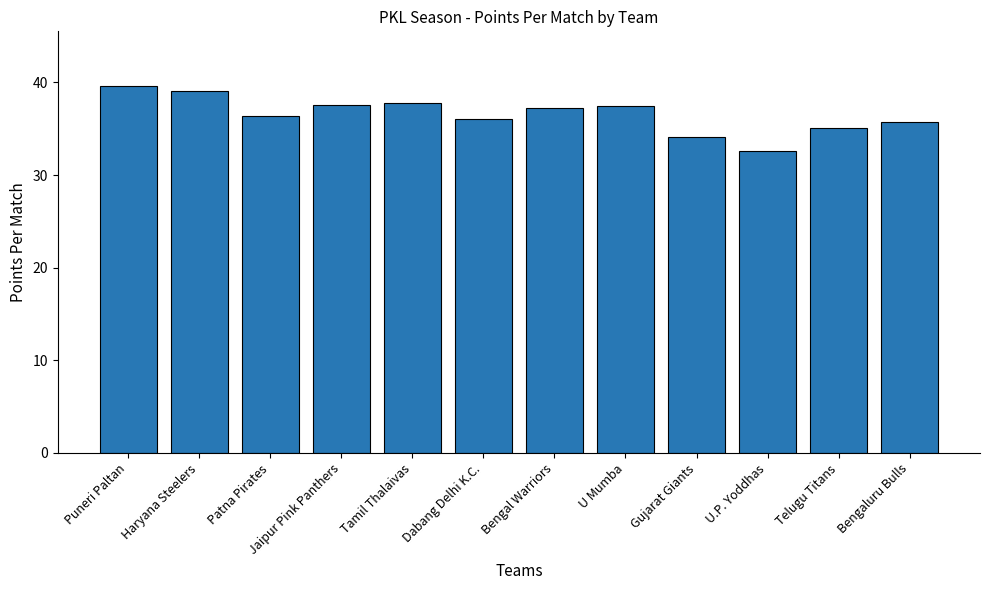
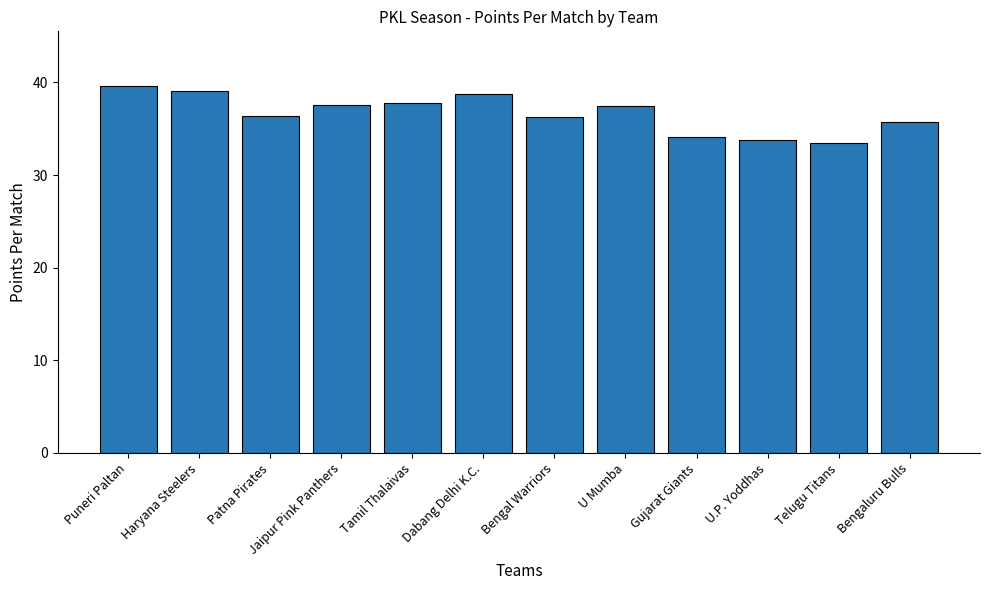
Dabang Delhi K.C.: 36 -> 39
Bengal Warriors: 37 -> 36
U.P. Yoddhas: 33 -> 34
Telugu Titans: 35 -> 33
